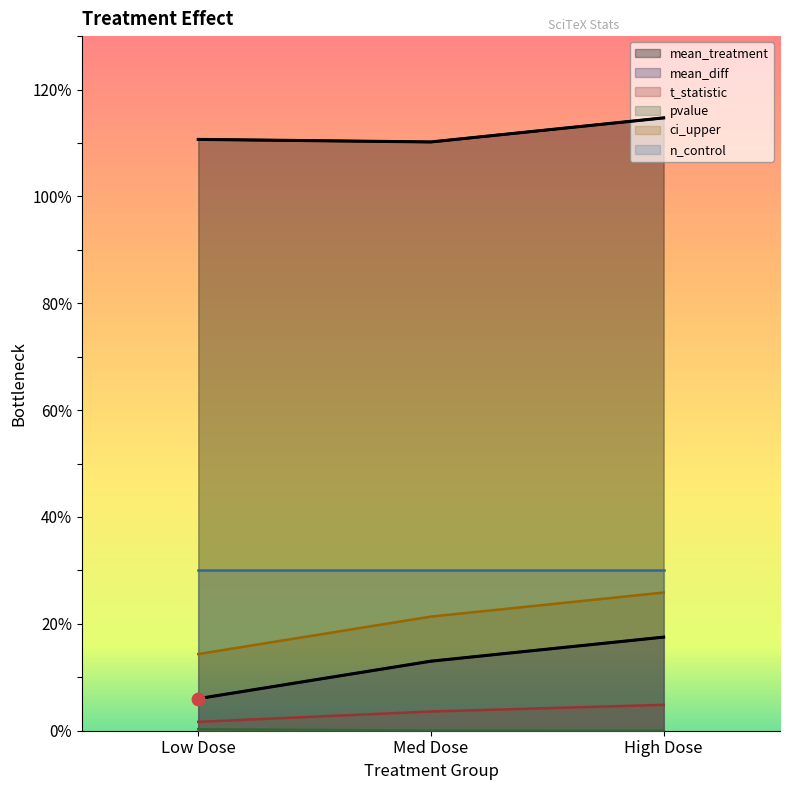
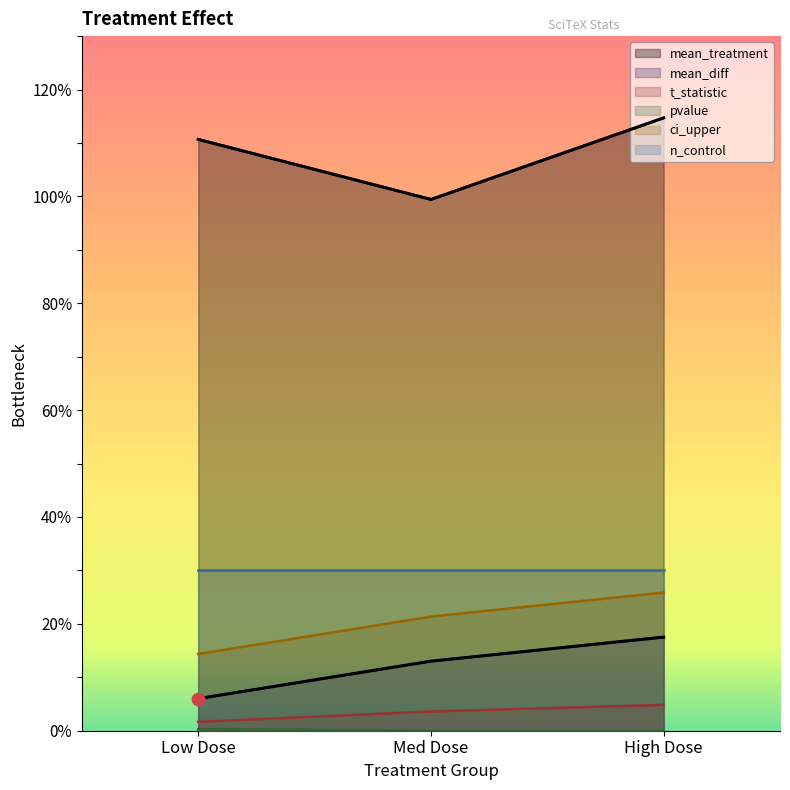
mean_treatment, Med Dose: 110% -> 99%
